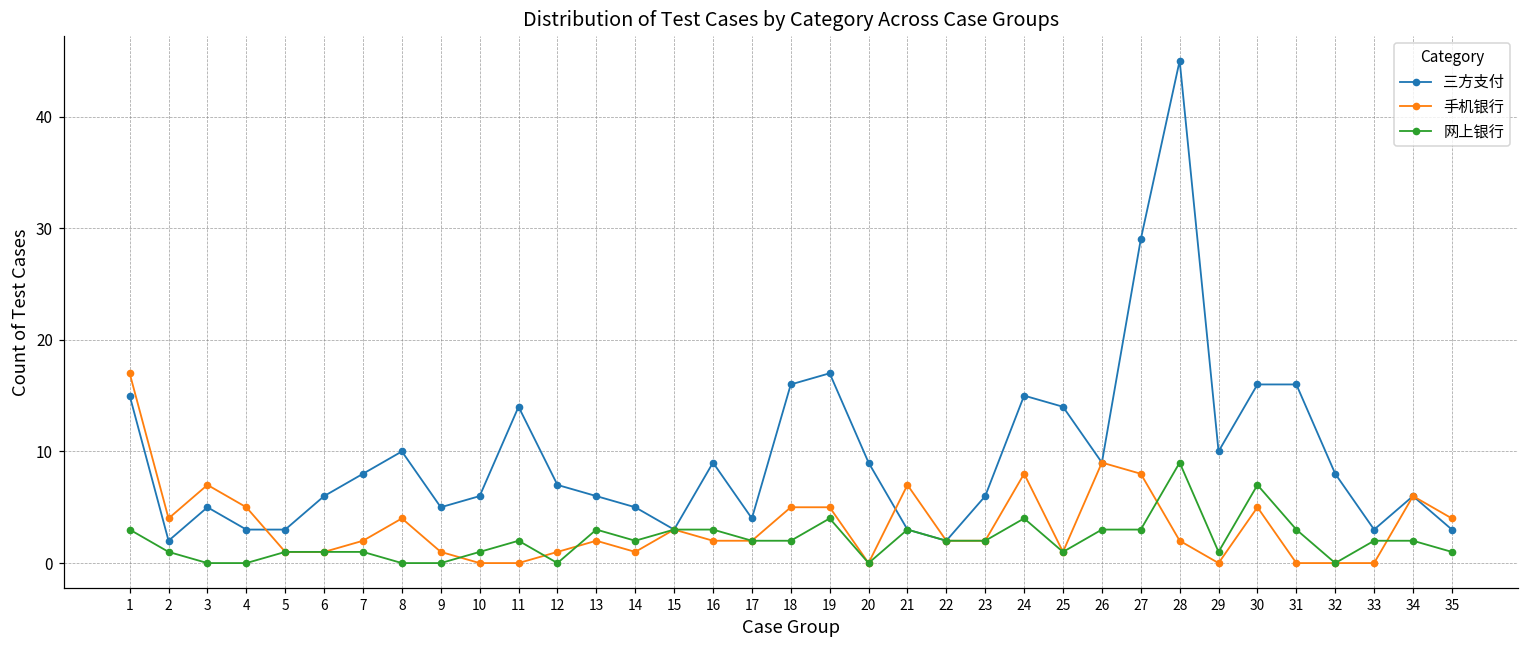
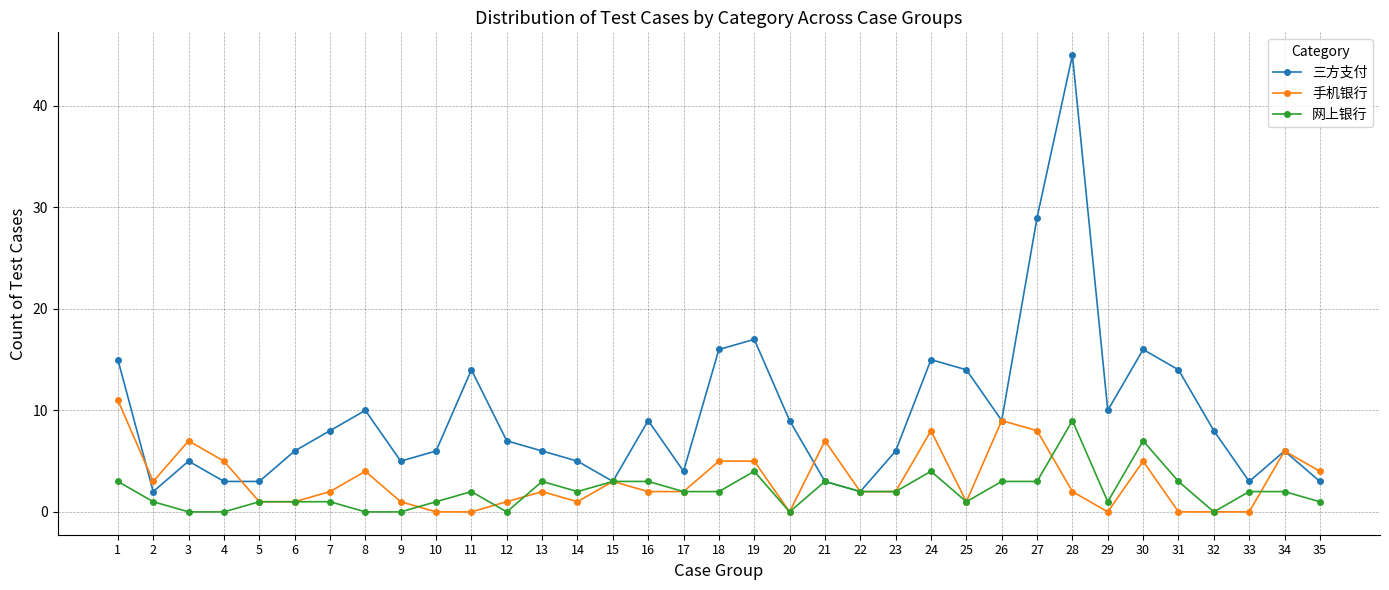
手机银行, 1: 17 -> 11
手机银行, 2: 4 -> 3
三方支付, 31: 16 -> 14
